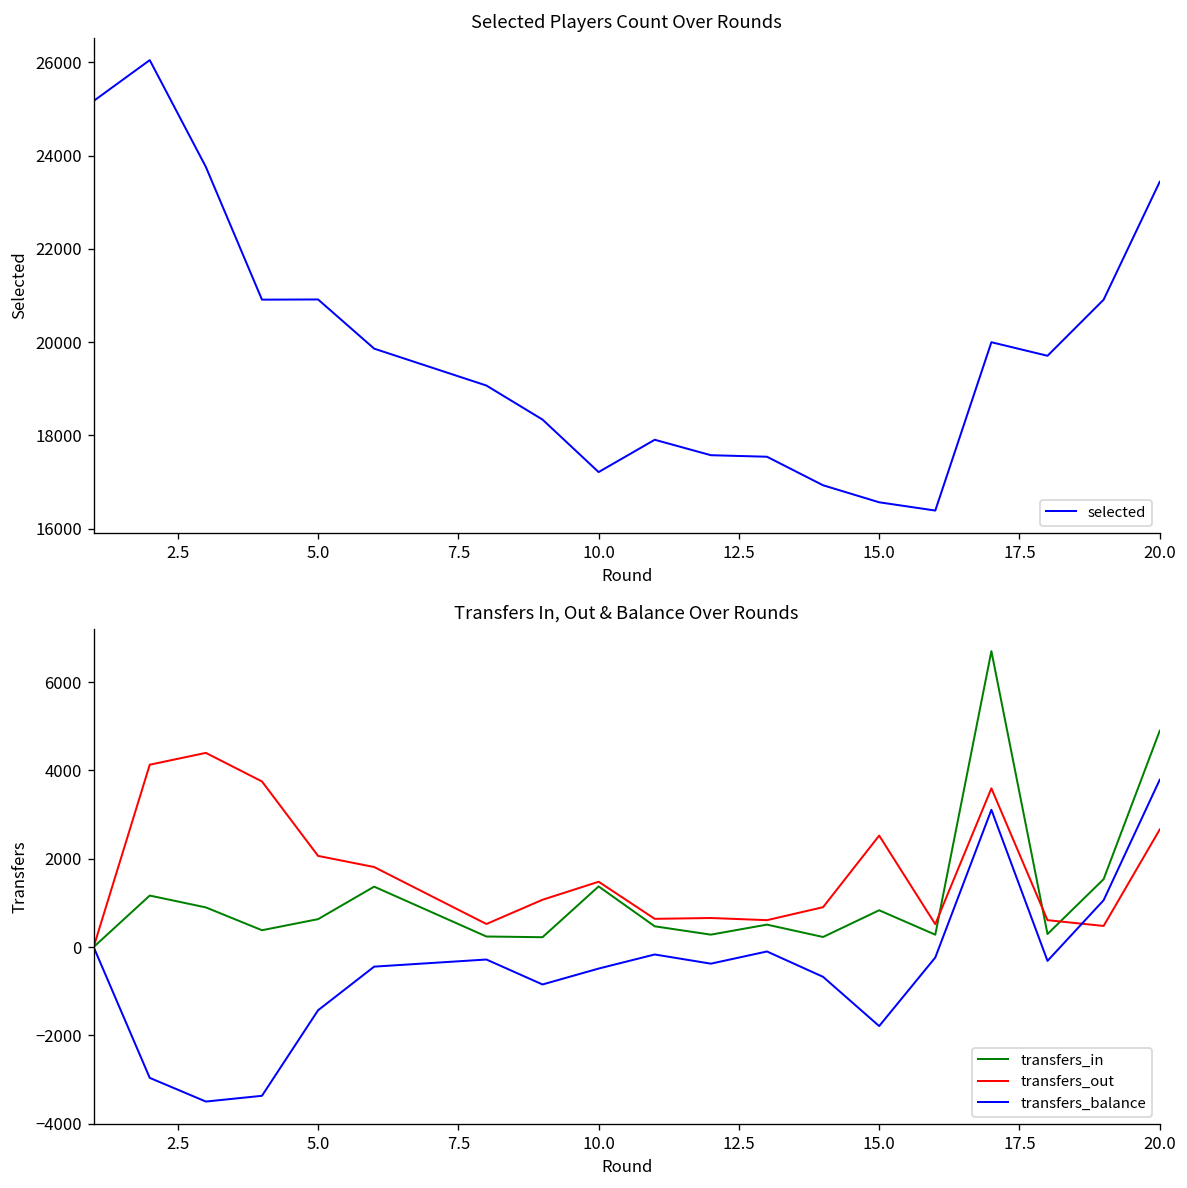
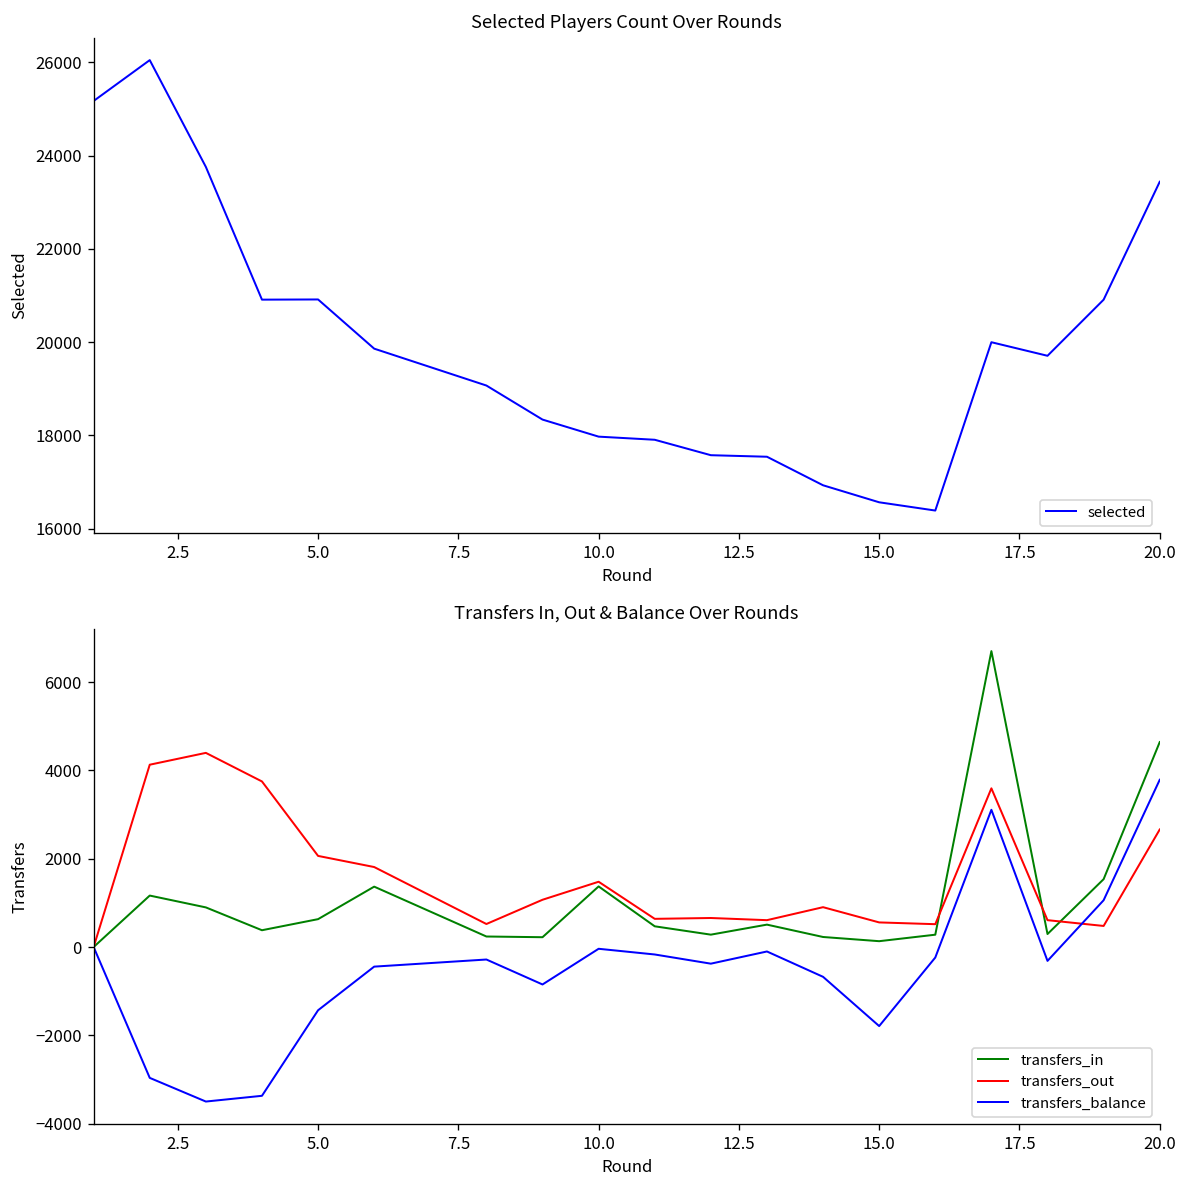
Selected Players Count Over Rounds, 10.0: 17200 -> 18000
Transfers In, Out & Balance Over Rounds, transfers_balance, 10.0: -500 -> 0
Transfers In, Out & Balance Over Rounds, transfers_in, 15.0: 800 -> 100
Transfers In, Out & Balance Over Rounds, transfers_out, 15.0: 2500 -> 600
Transfers In, Out & Balance Over Rounds, transfers_in, 20.0: 4900 -> 4600
